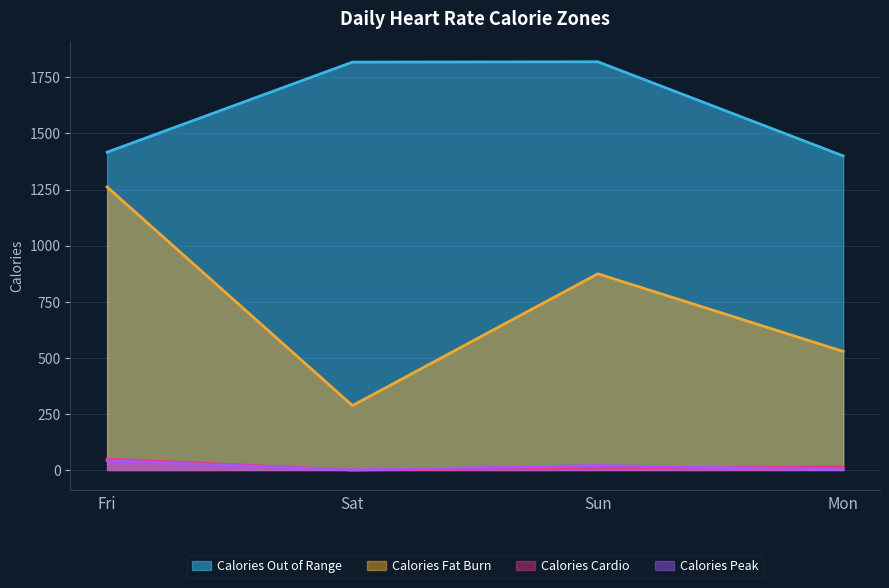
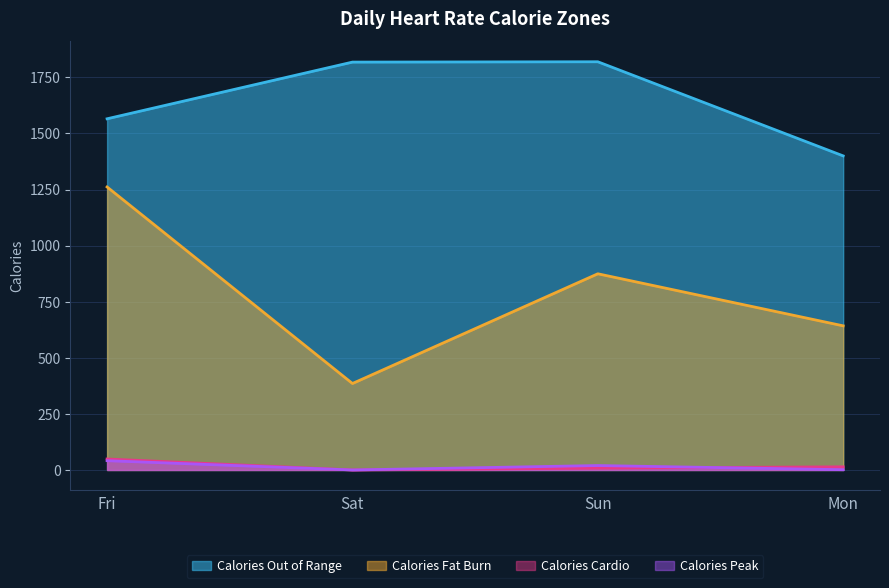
Calories Out of Range, Fri: 1420 -> 1570
Calories Fat Burn, Sat: 290 -> 390
Calories Fat Burn, Mon: 530 -> 640
